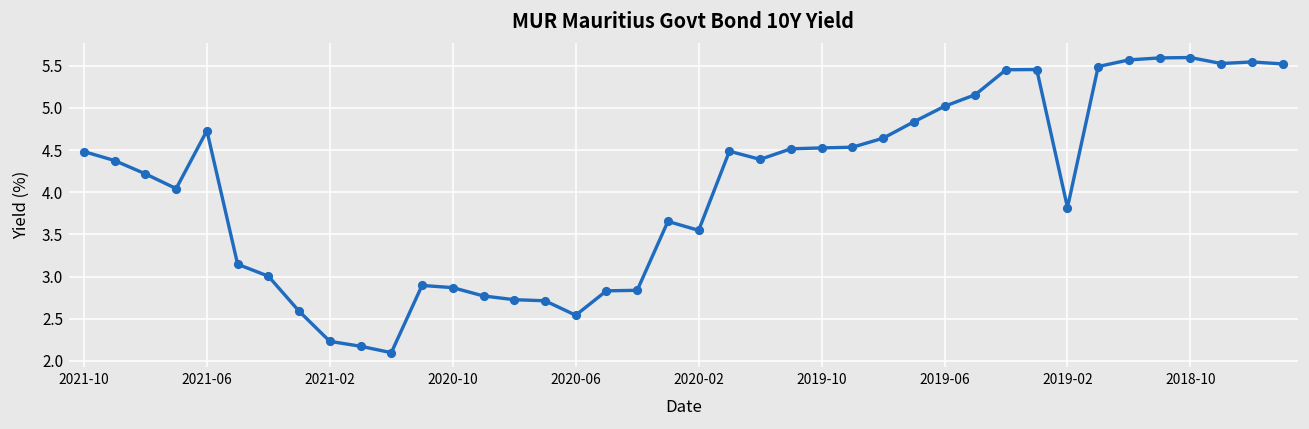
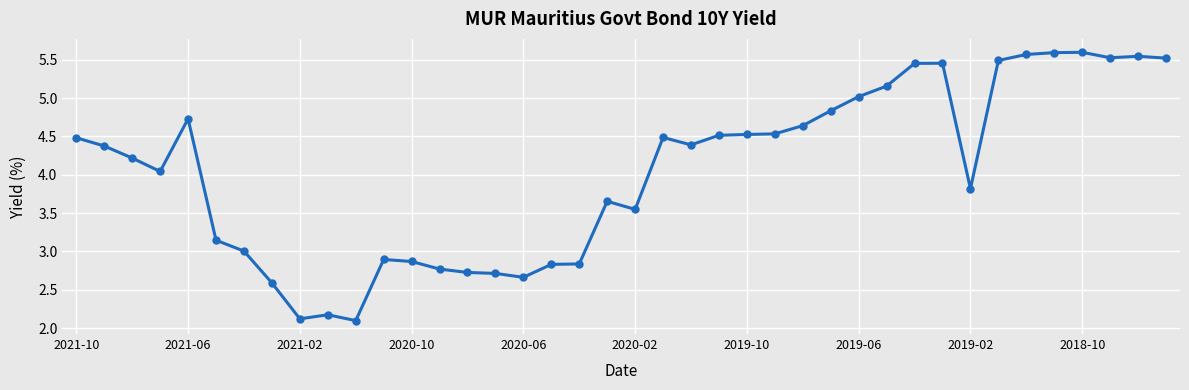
2021-02: 2.2 -> 2.1
2020-06: 2.5 -> 2.7
